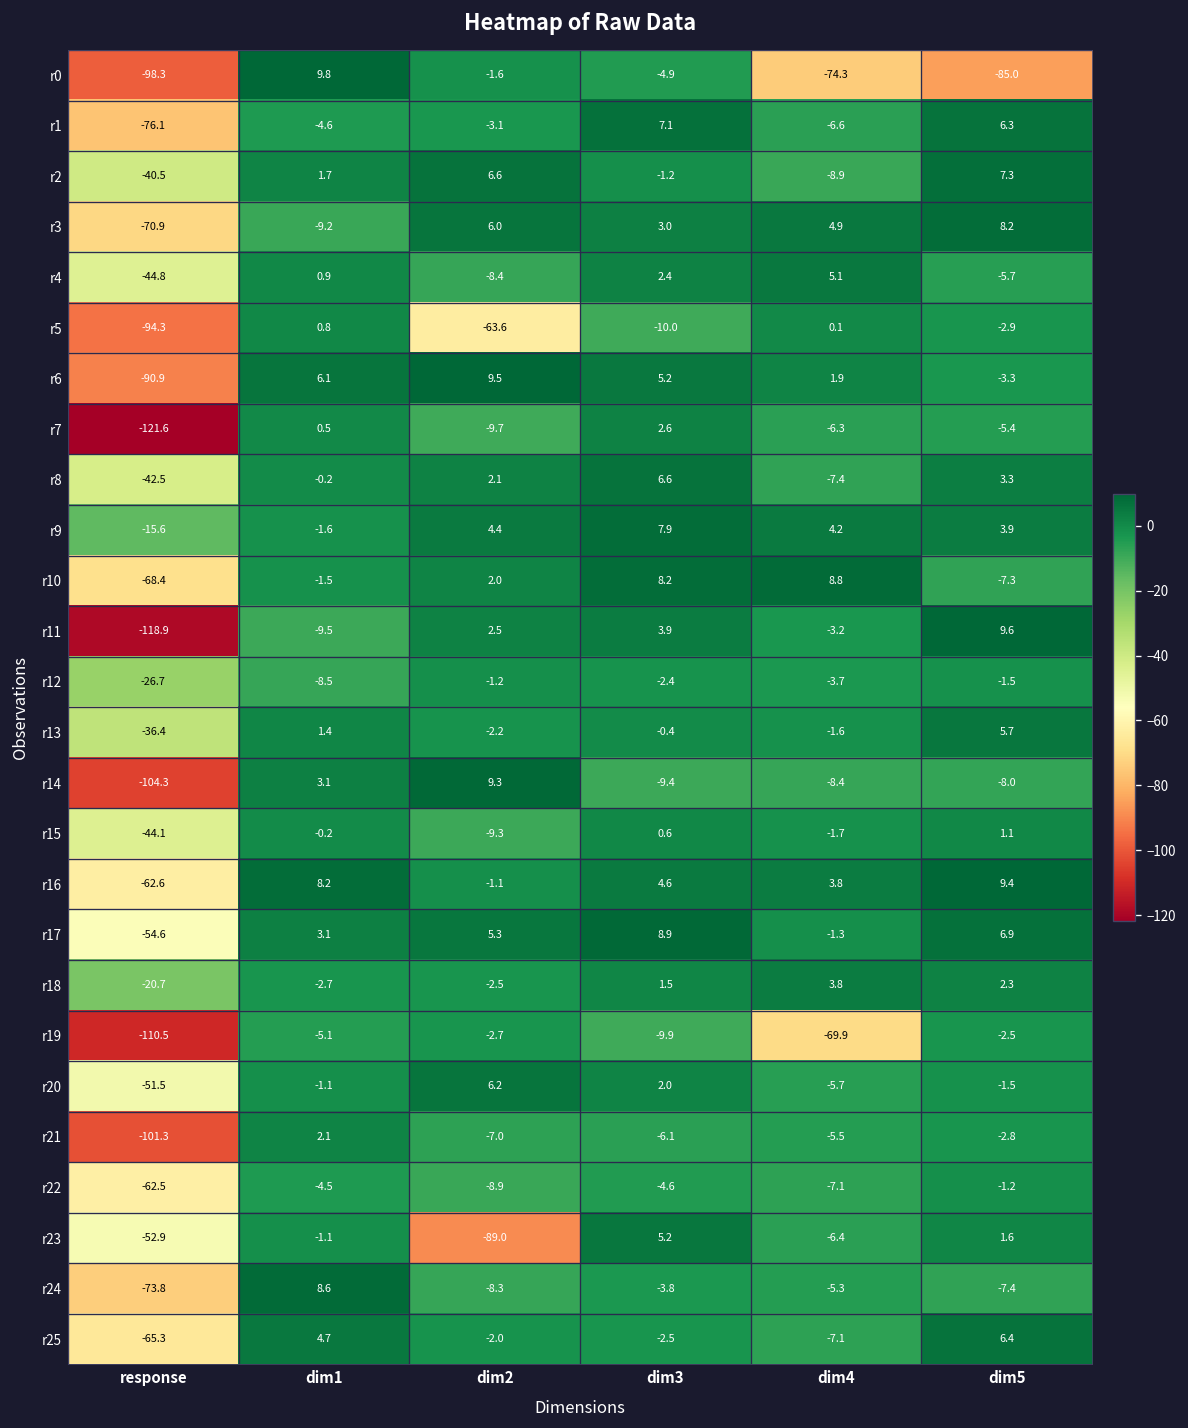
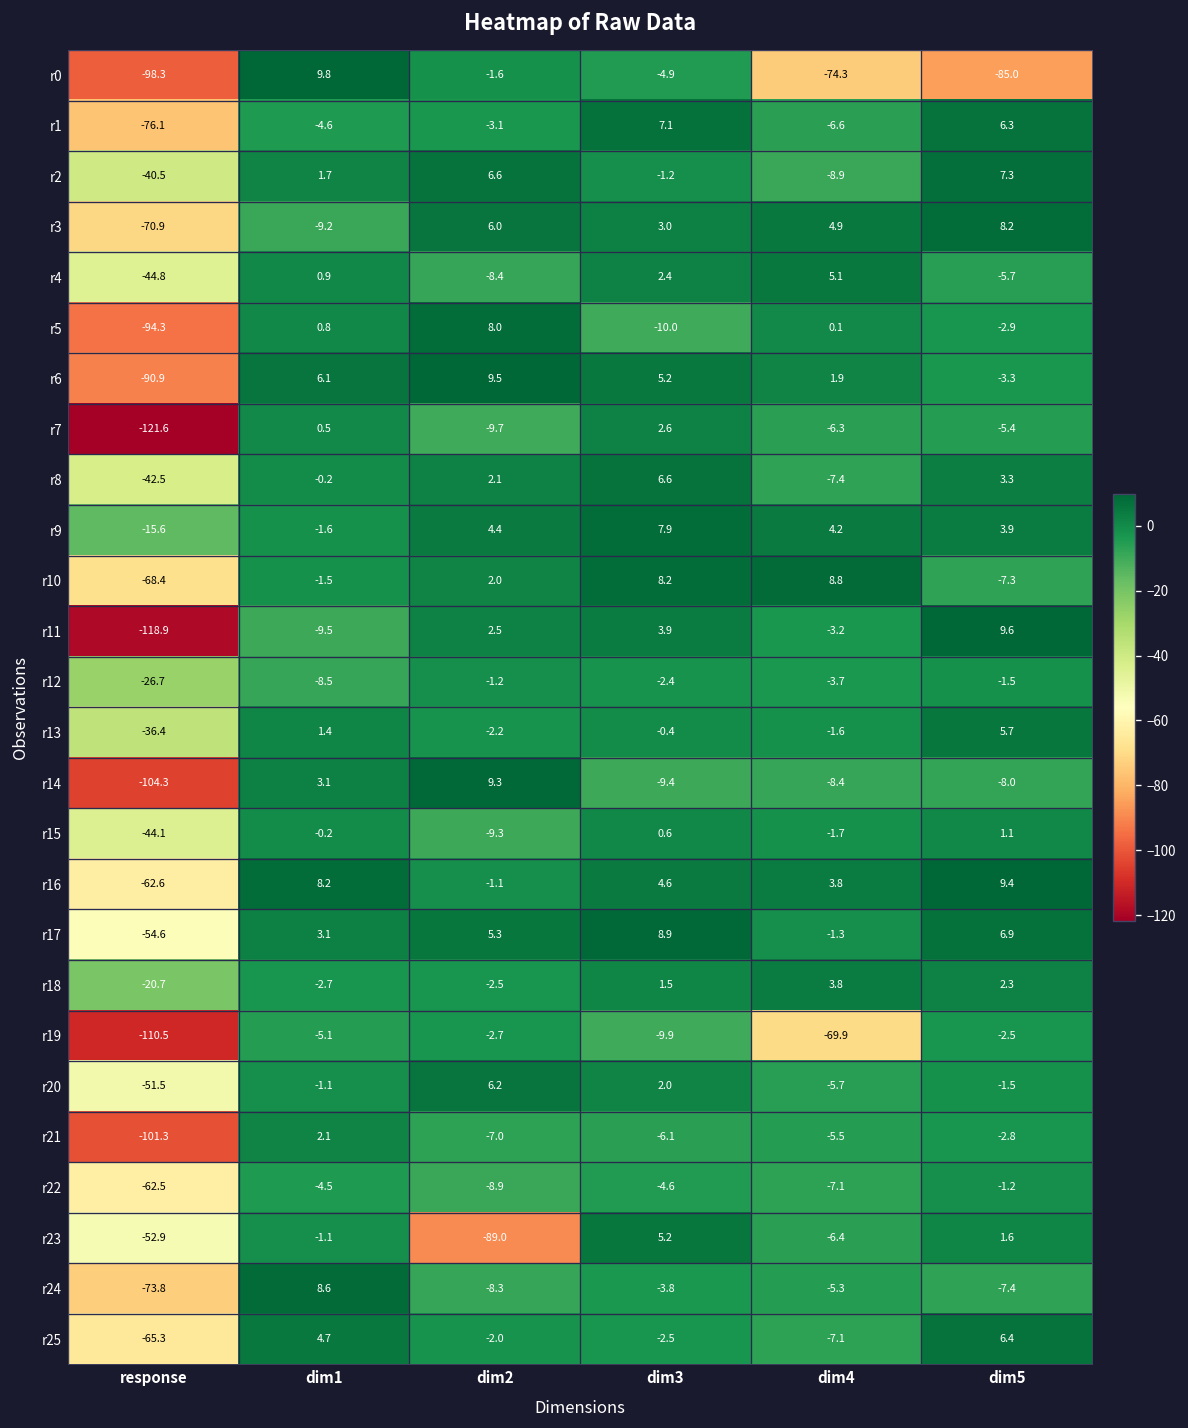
r5, dim2: -63.6 -> 8.0
